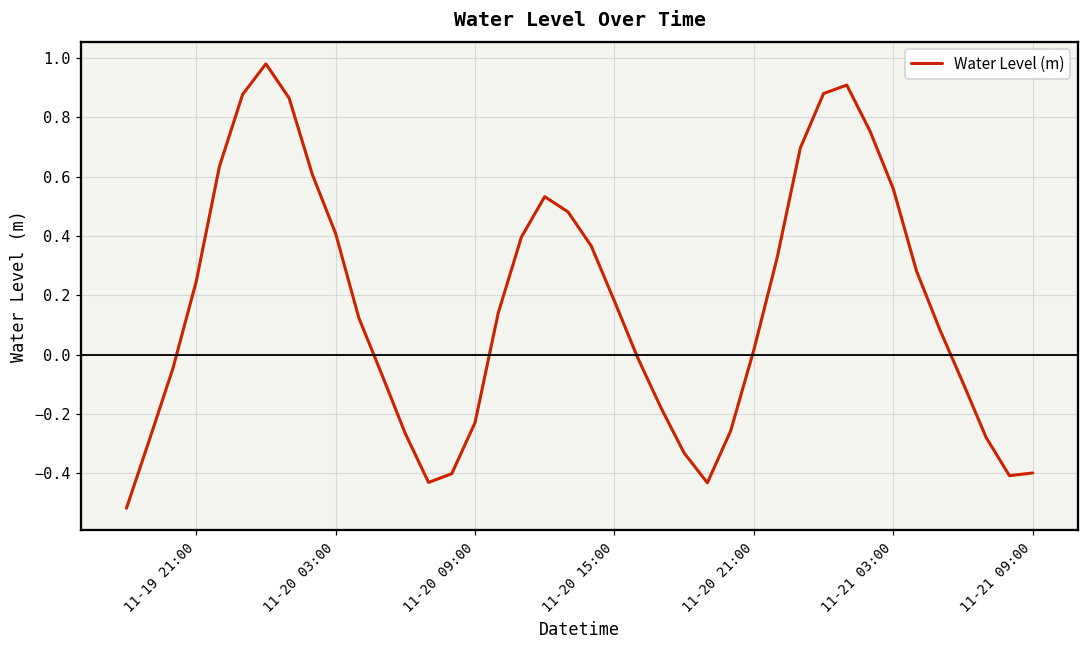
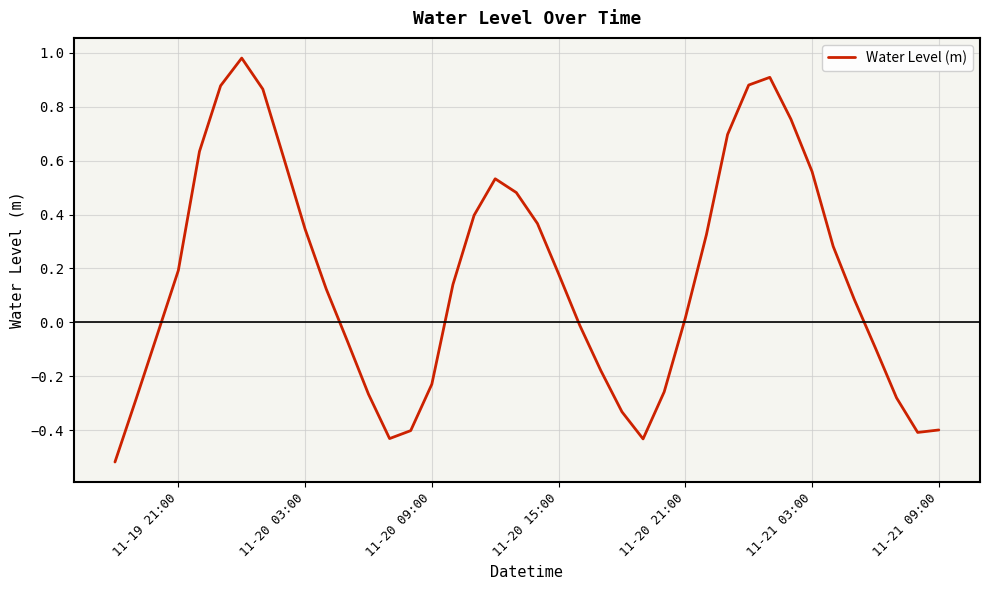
11-19 21:00: 0.25 -> 0.19
11-20 03:00: 0.41 -> 0.35
